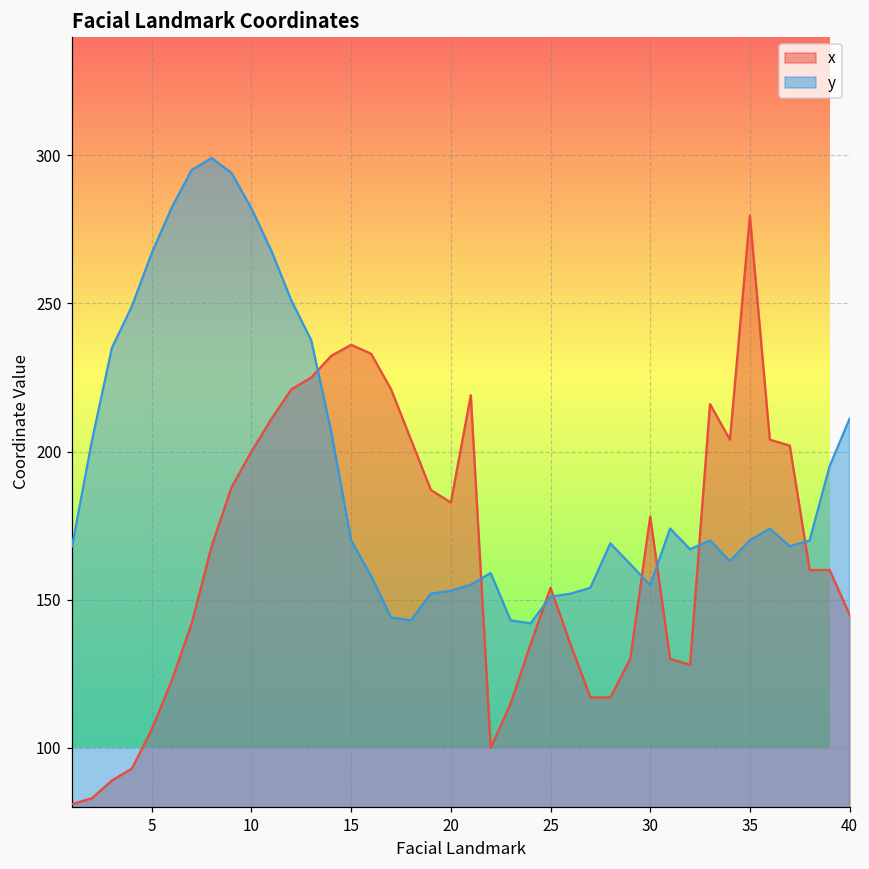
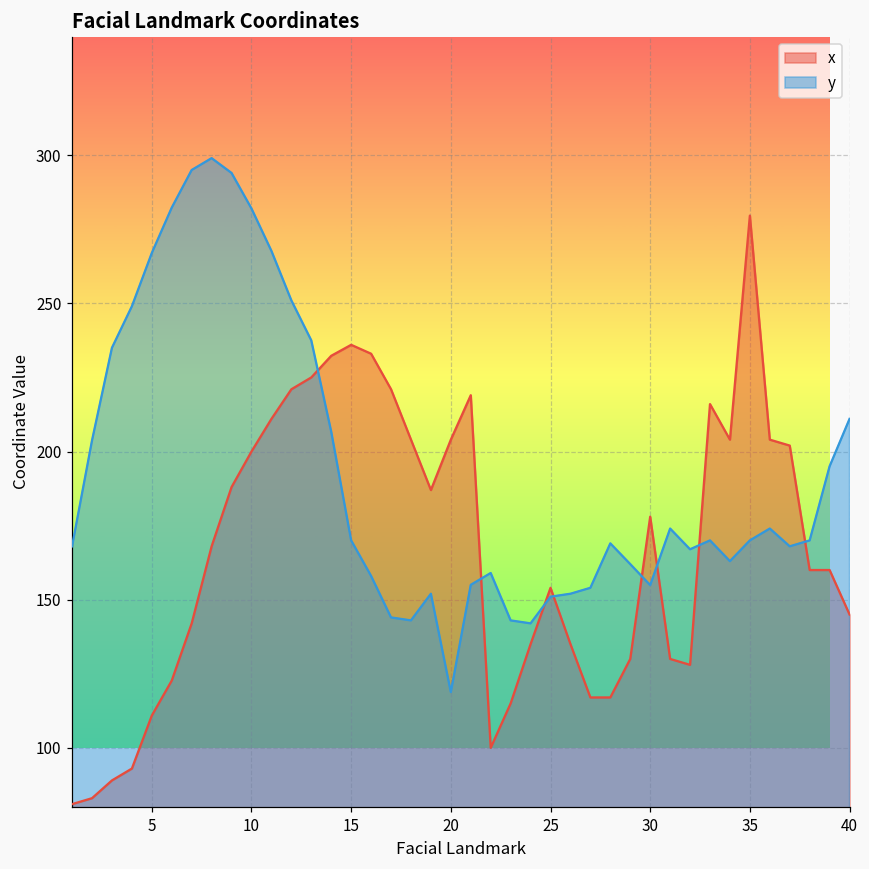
x, 5: 106 -> 111
x, 20: 183 -> 204
y, 20: 153 -> 119
